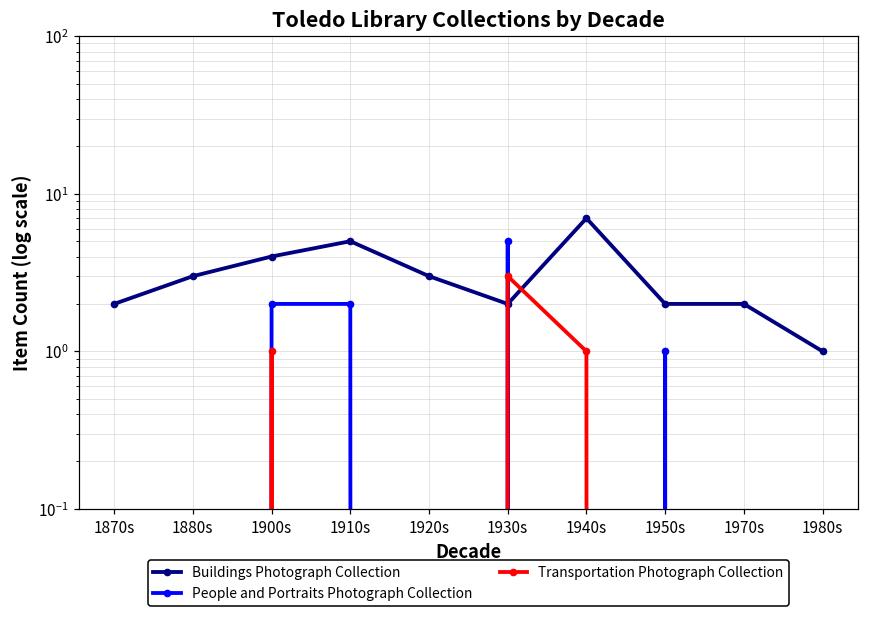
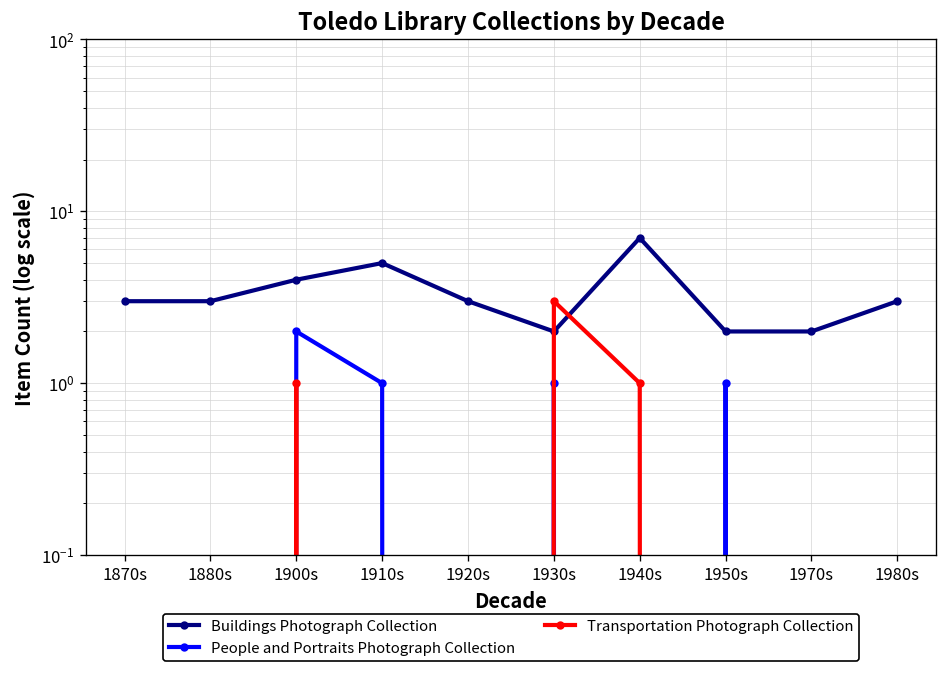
Buildings Photograph Collection, 1870s: 2 -> 3
People and Portraits Photograph Collection, 1910s: 2 -> 1
People and Portraits Photograph Collection, 1930s: 5 -> 1
Buildings Photograph Collection, 1980s: 1 -> 3
